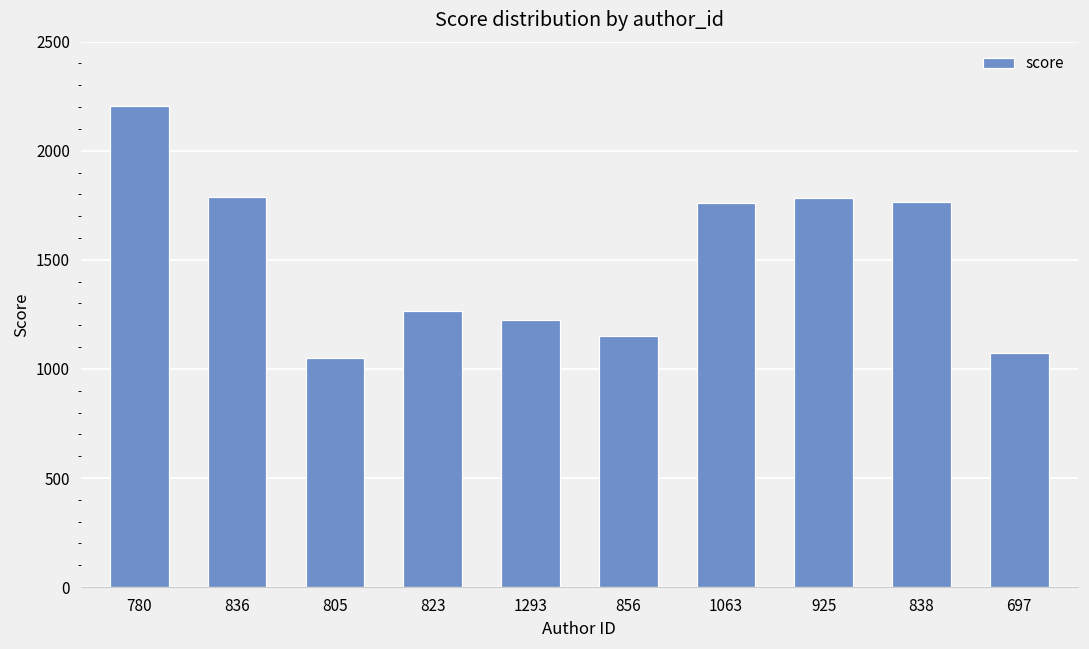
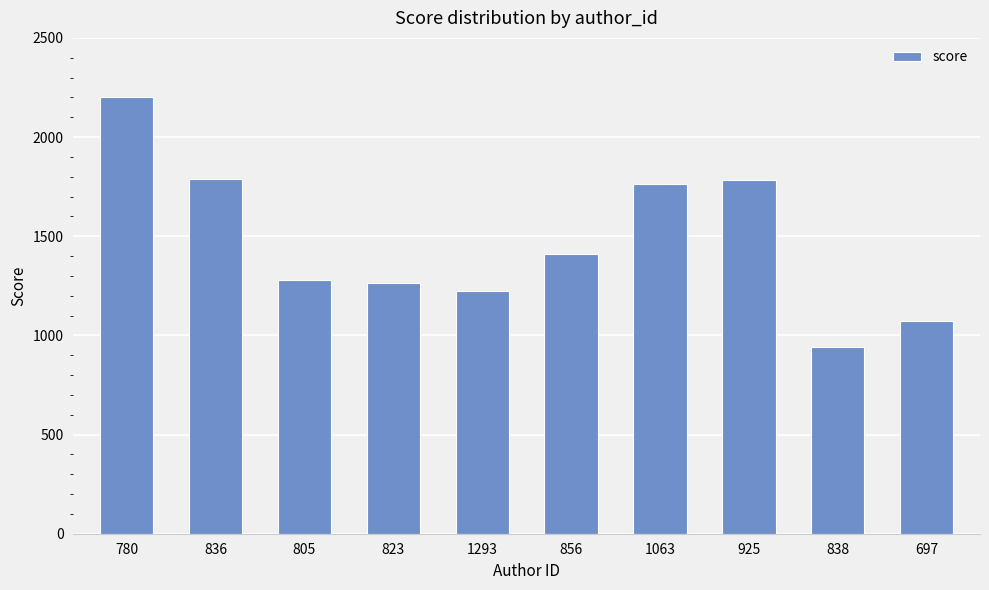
805: 1050 -> 1280
856: 1150 -> 1410
838: 1770 -> 940
